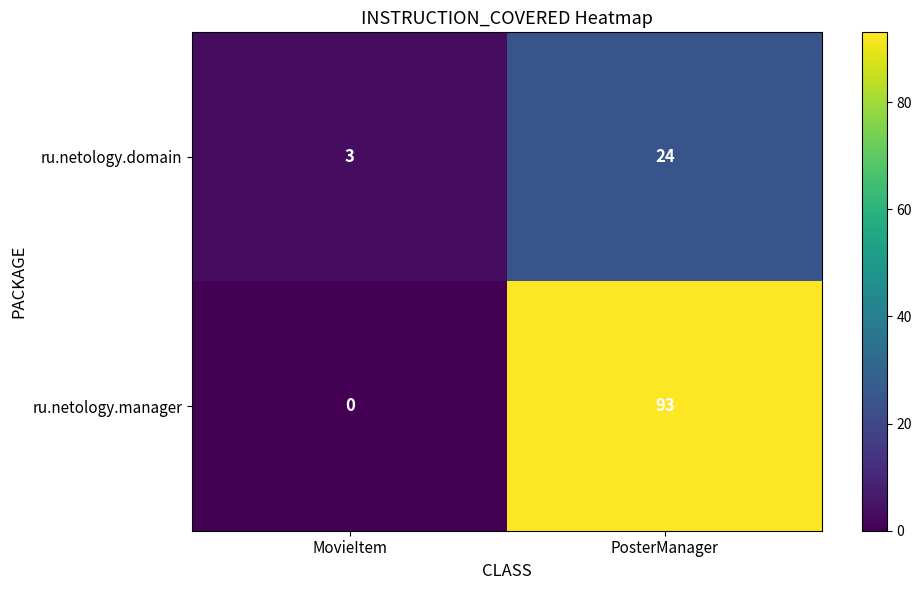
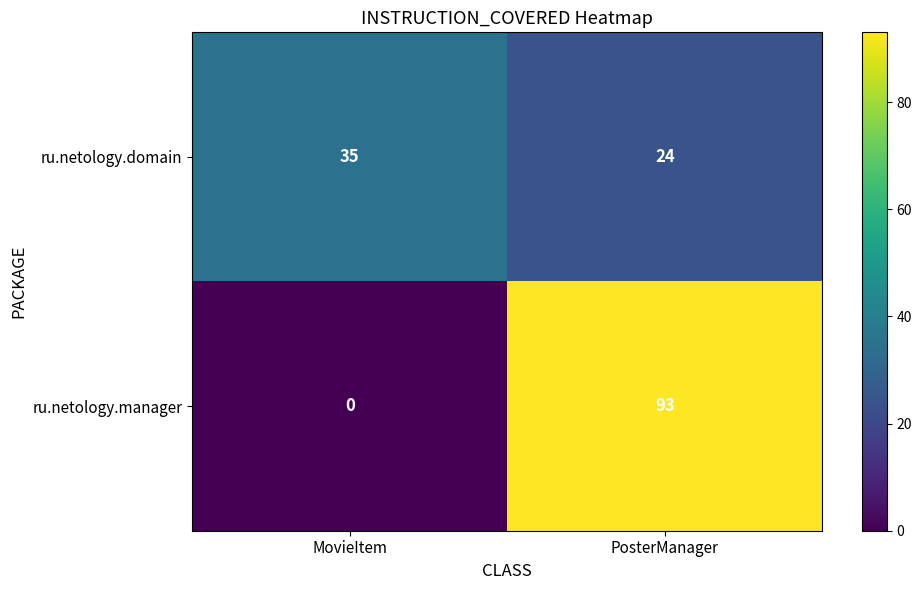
ru.netology.domain, MovieItem: 3 -> 35
